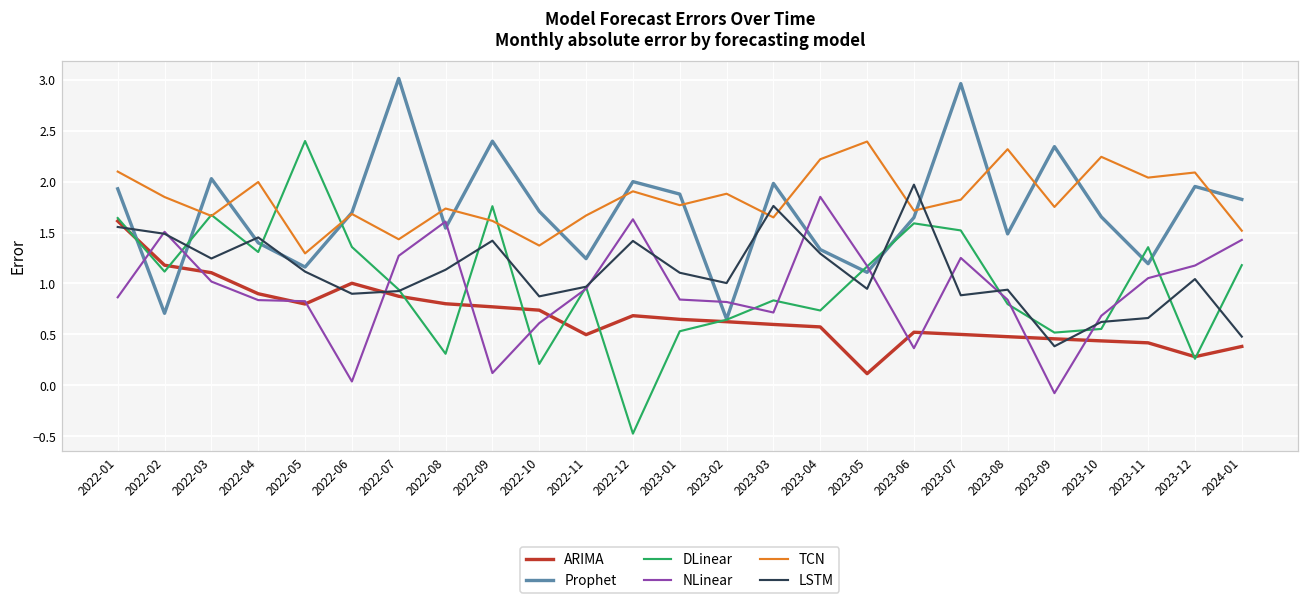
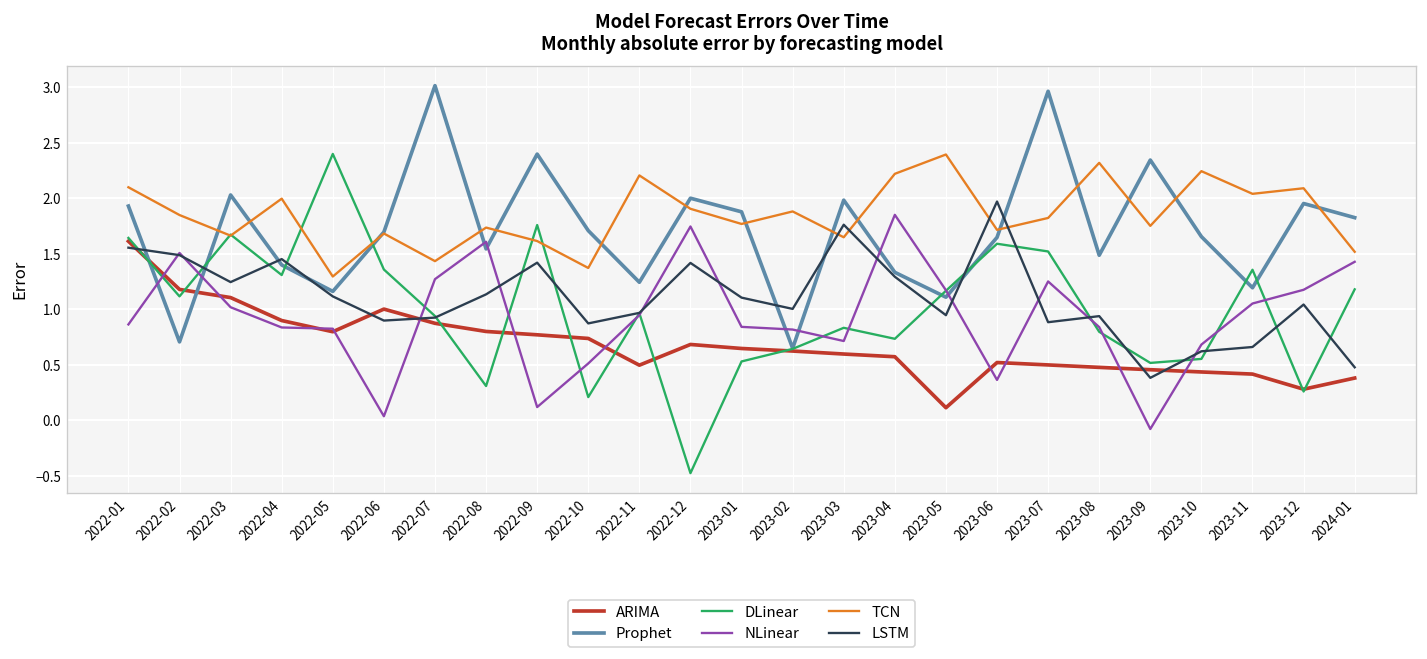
NLinear, 2022-10: 0.6 -> 0.5
TCN, 2022-11: 1.7 -> 2.2
NLinear, 2022-12: 1.6 -> 1.7
